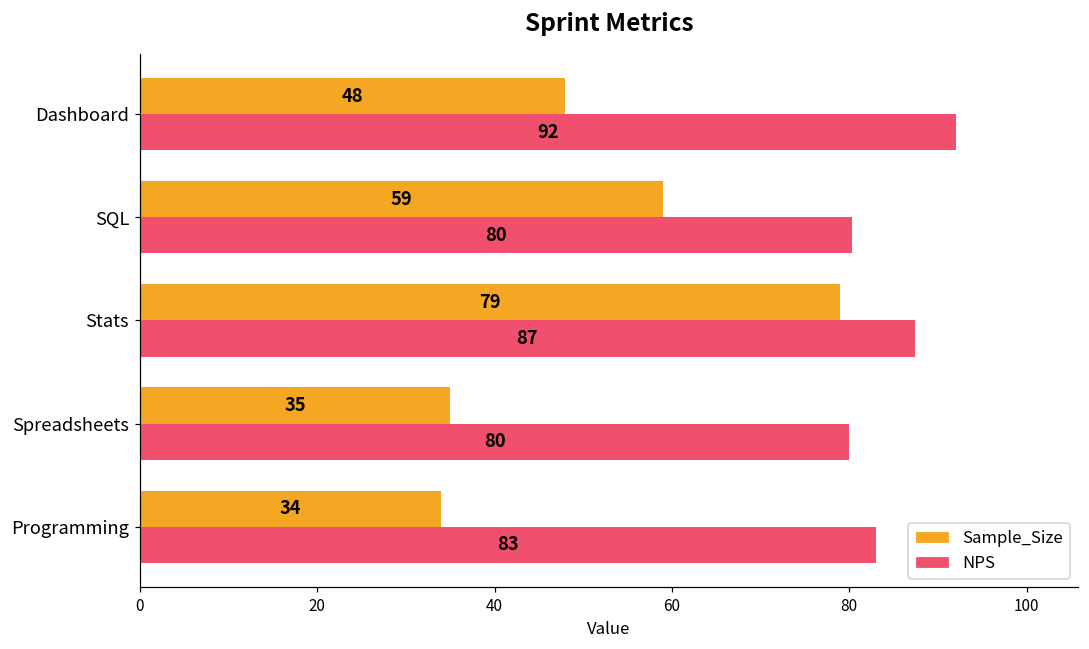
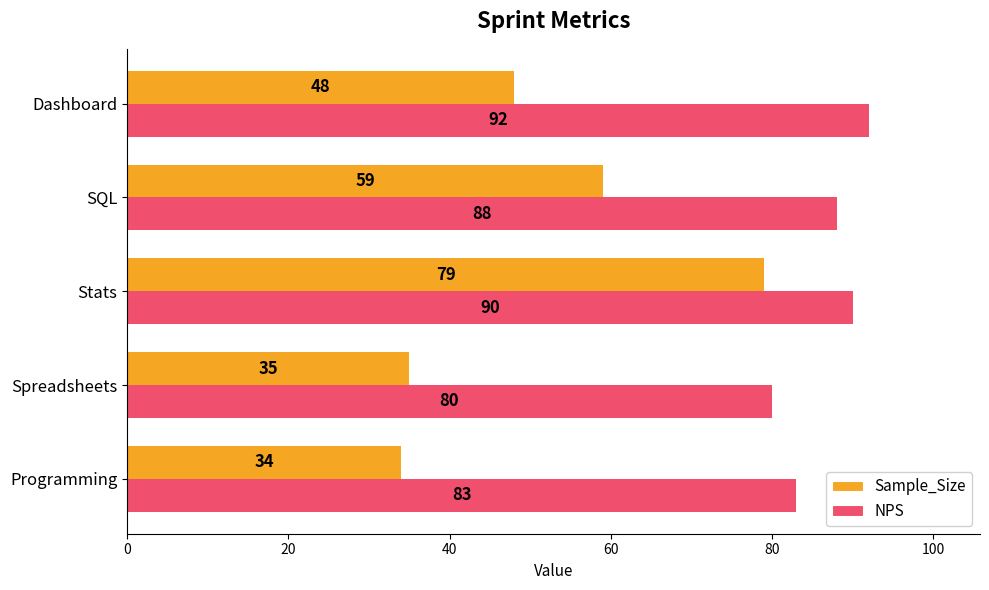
NPS, SQL: 80 -> 88
NPS, Stats: 87 -> 90
